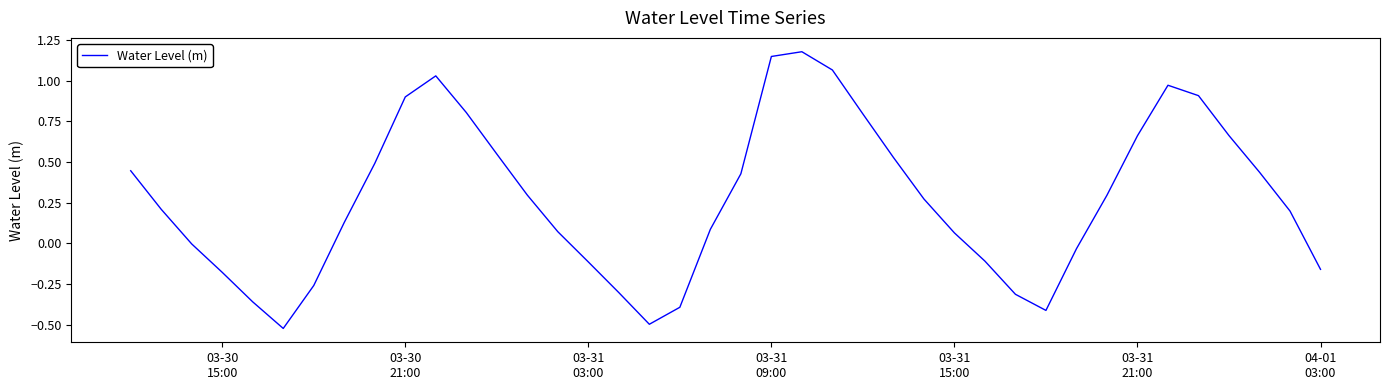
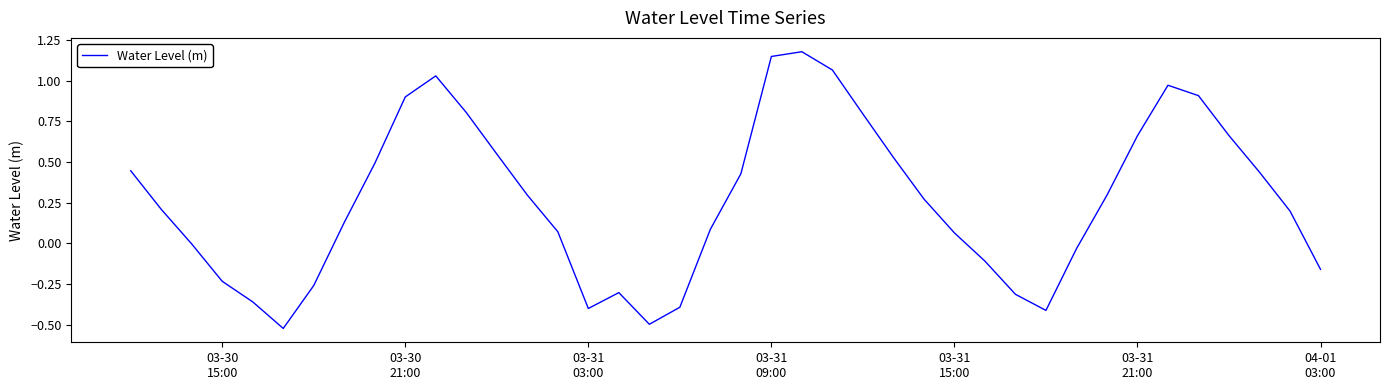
03-30 15:00: -0.18 -> -0.23
03-31 03:00: -0.11 -> -0.40
